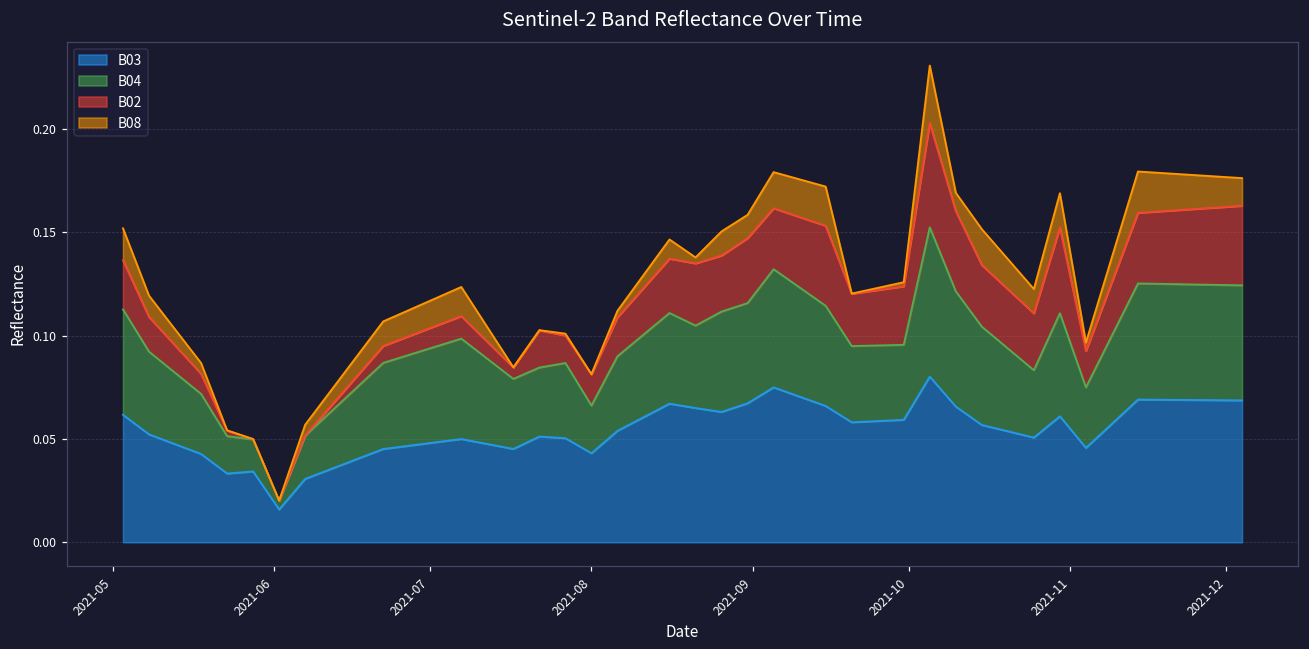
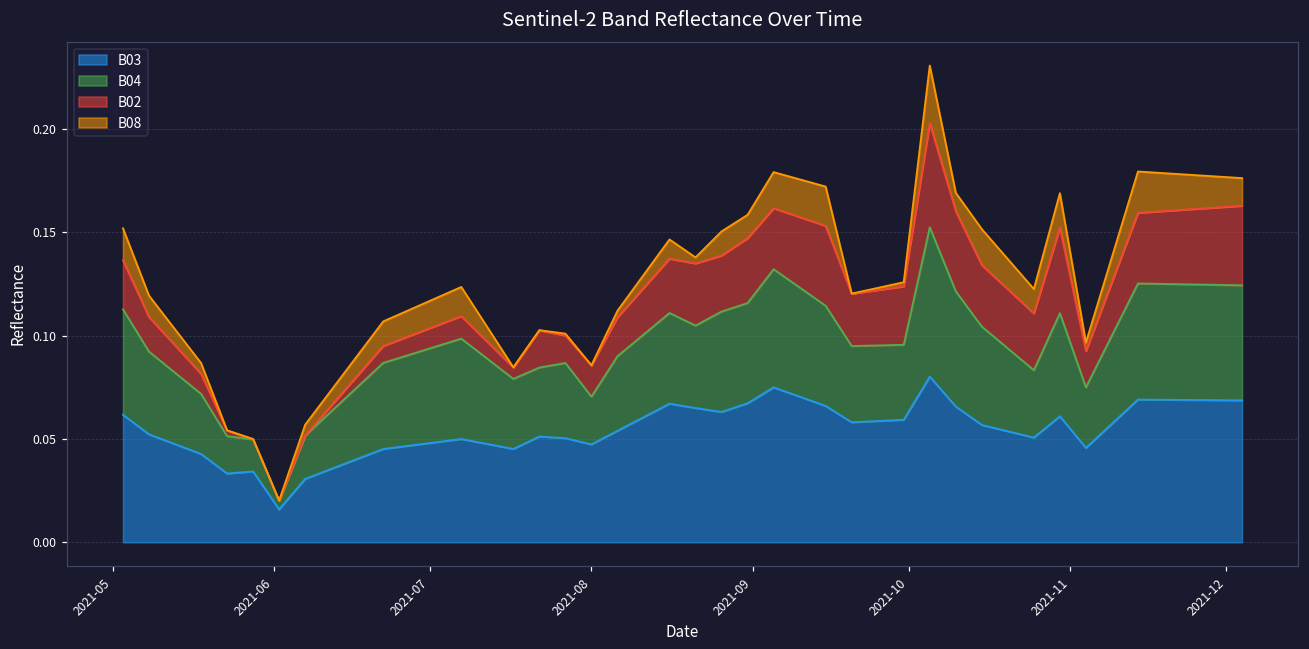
B03, 2021-08: 0.043 -> 0.047
